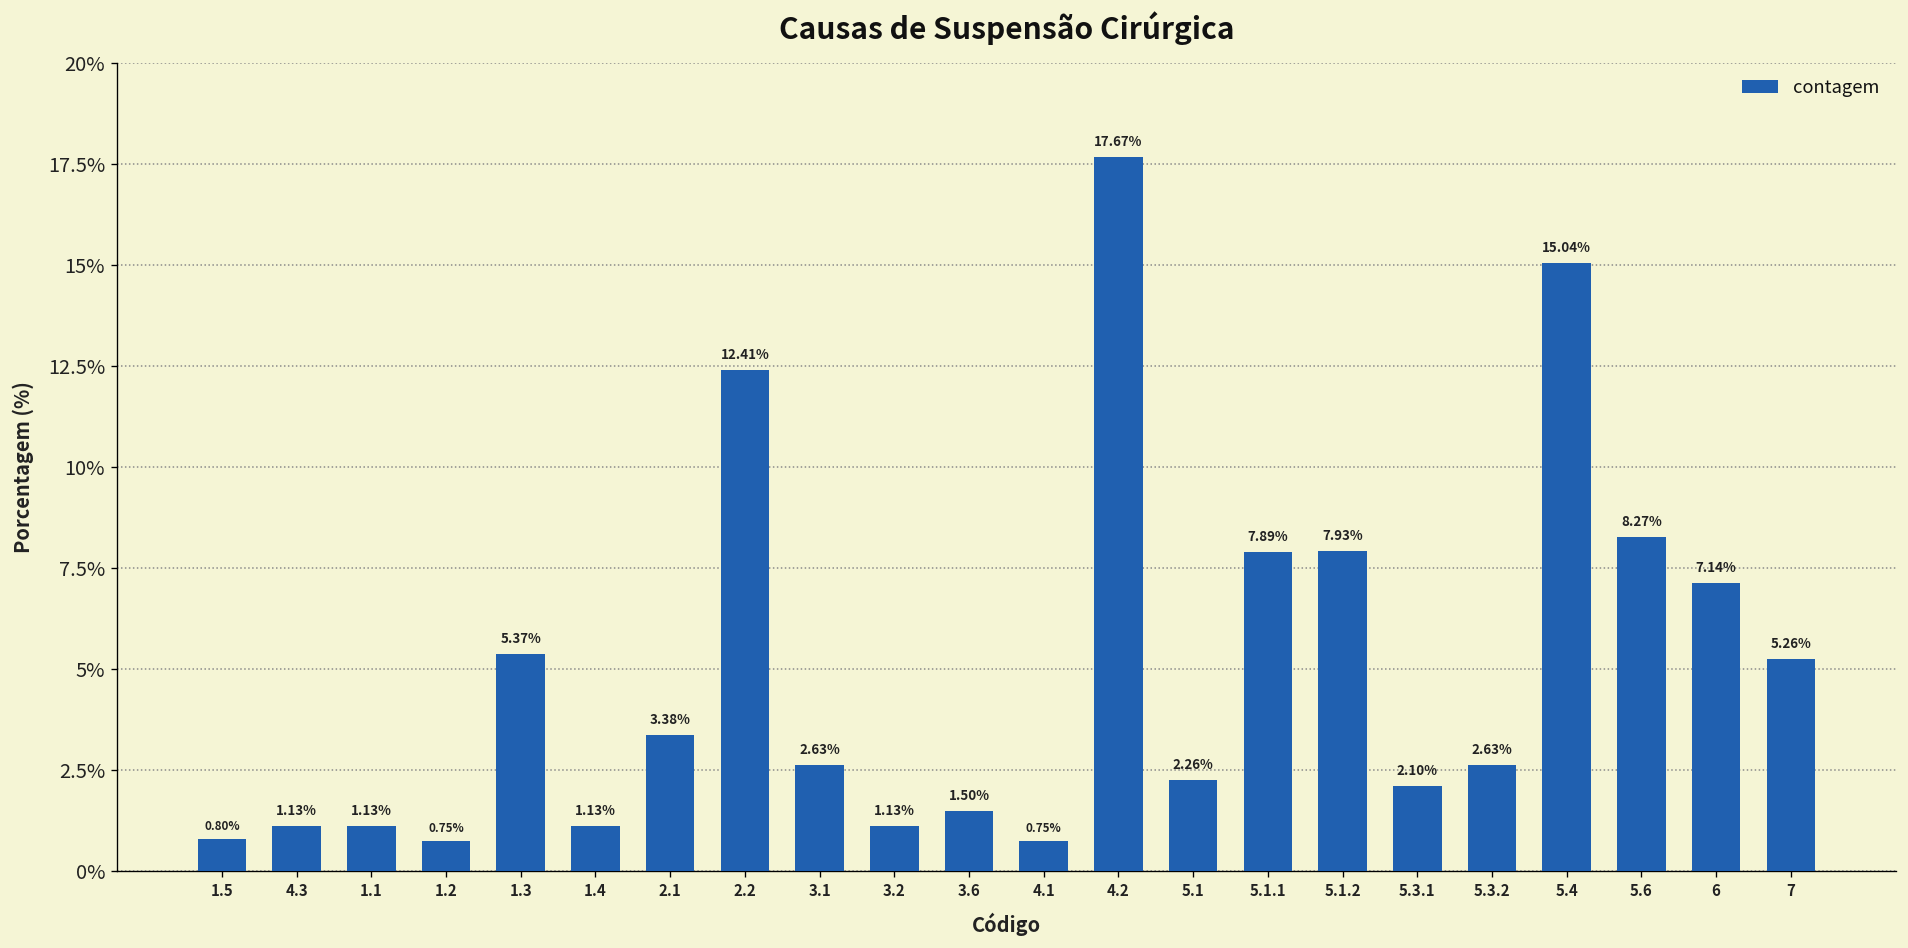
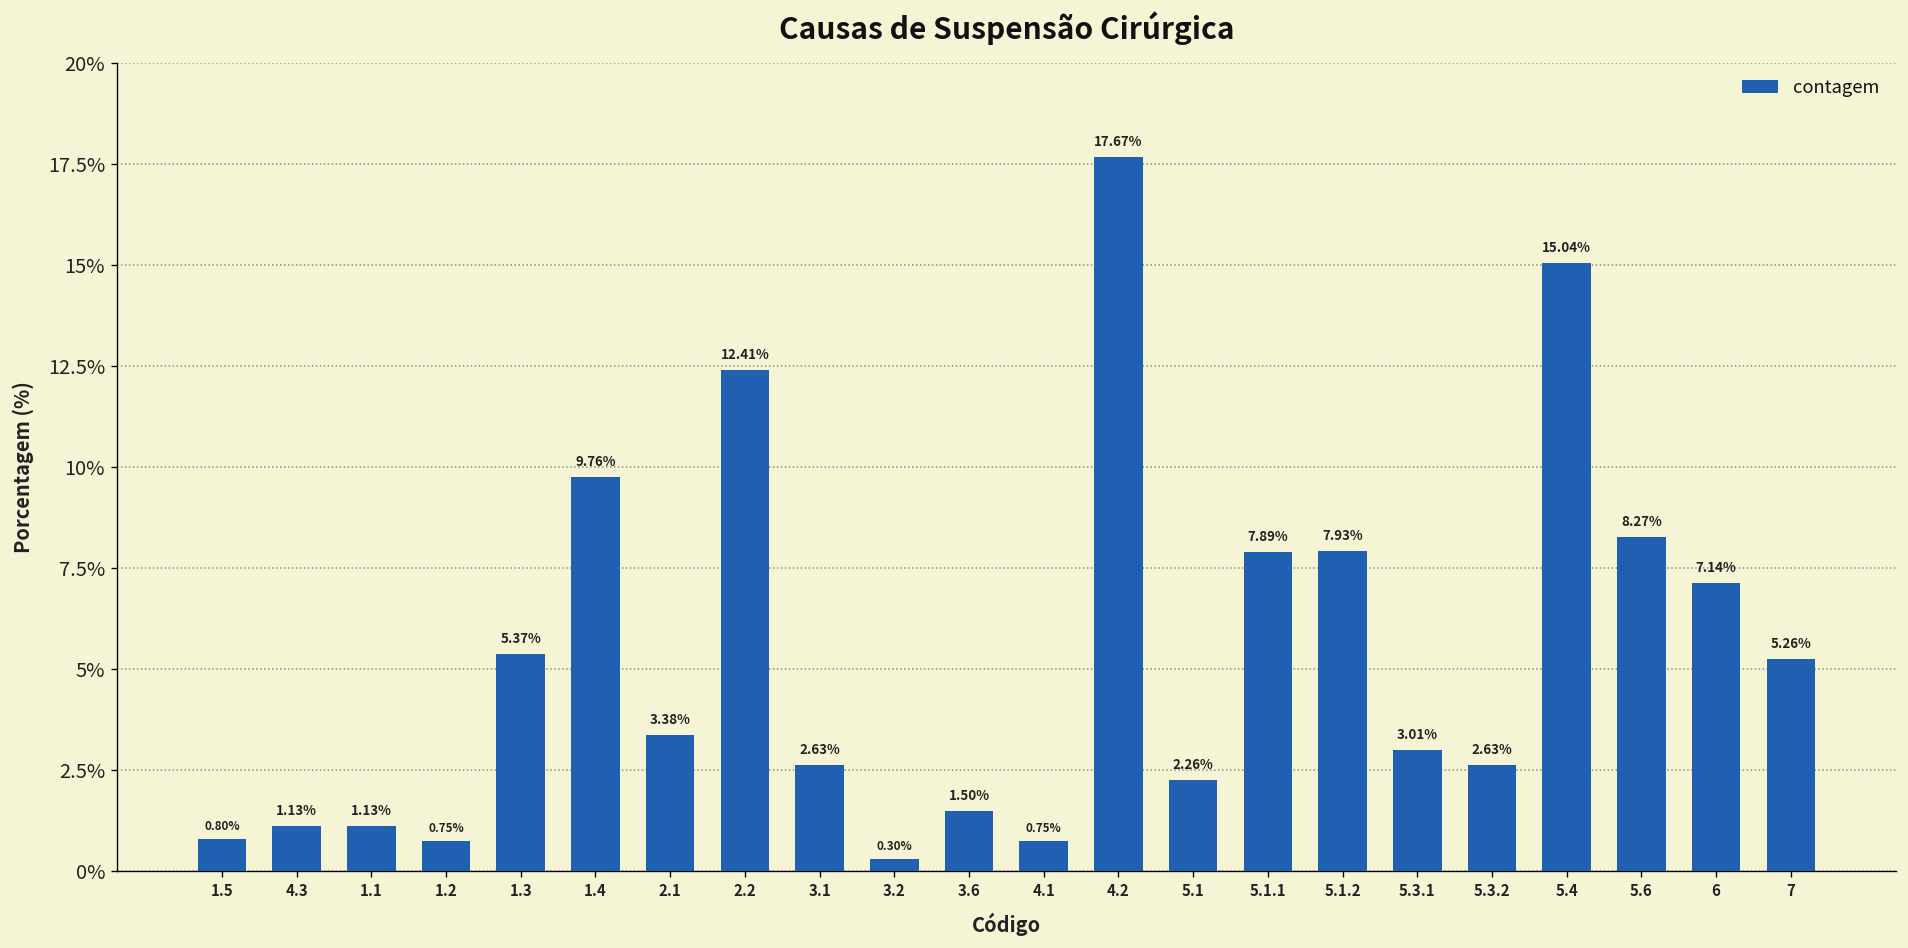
1.4: 1.13% -> 9.76%
3.2: 1.13% -> 0.30%
5.3.1: 2.10% -> 3.01%
